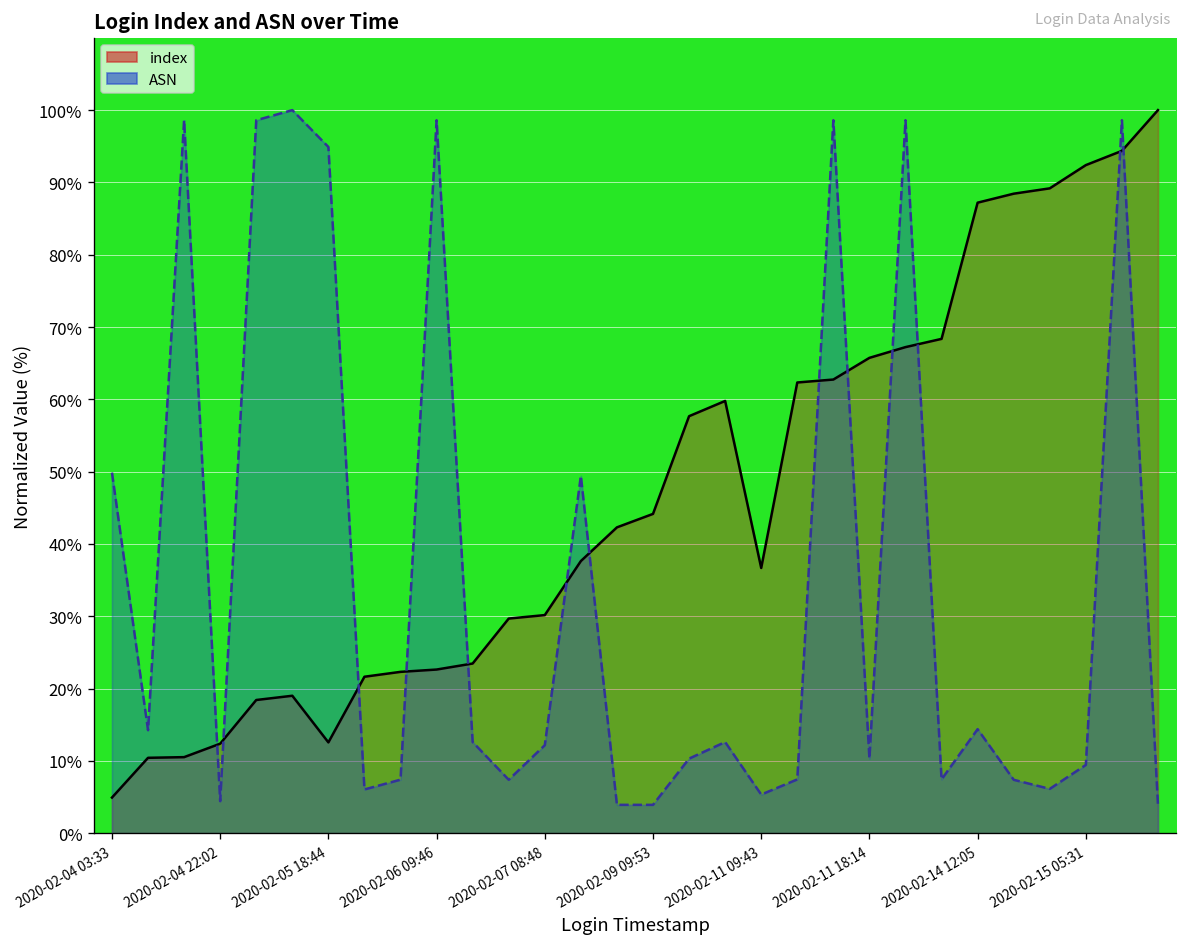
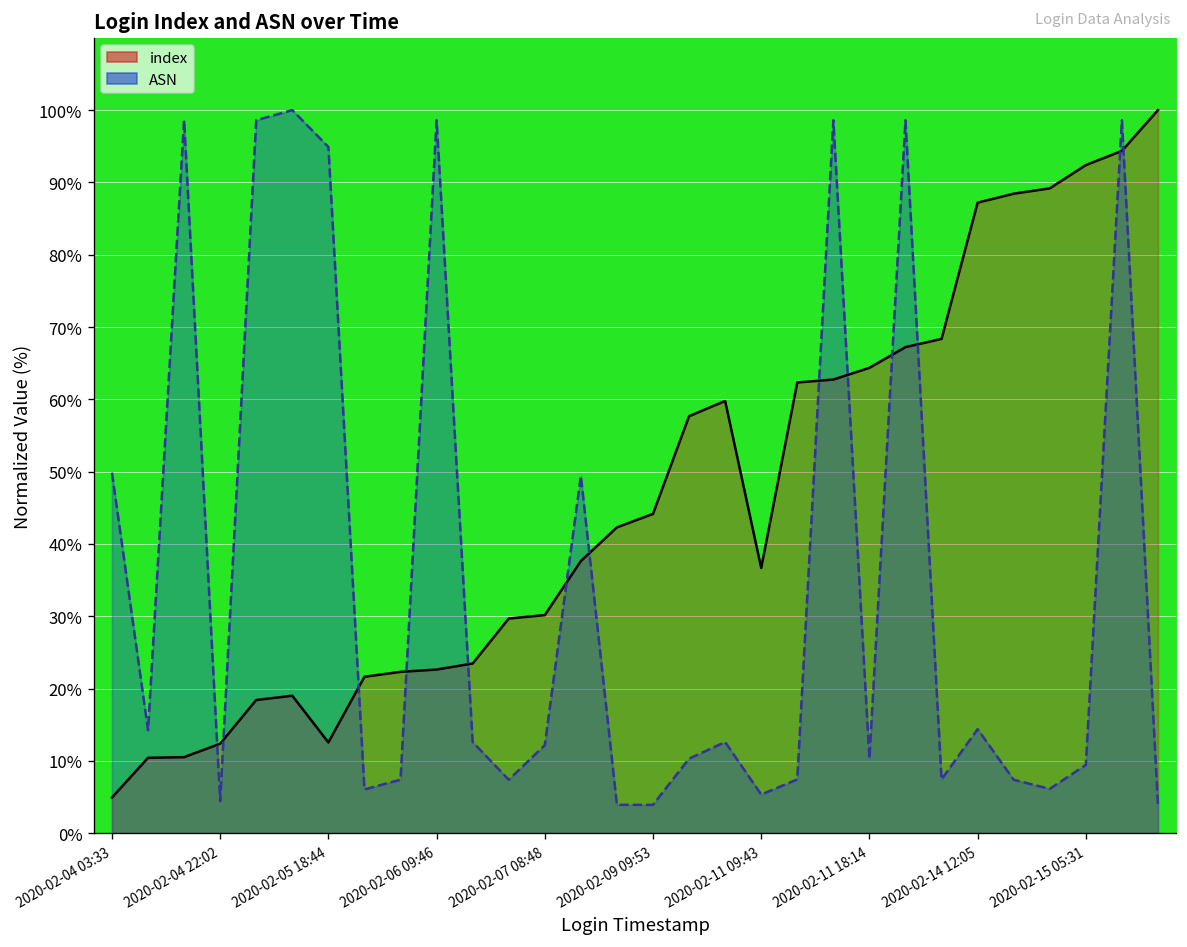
index, 2020-02-11 18:14: 66% -> 64%
